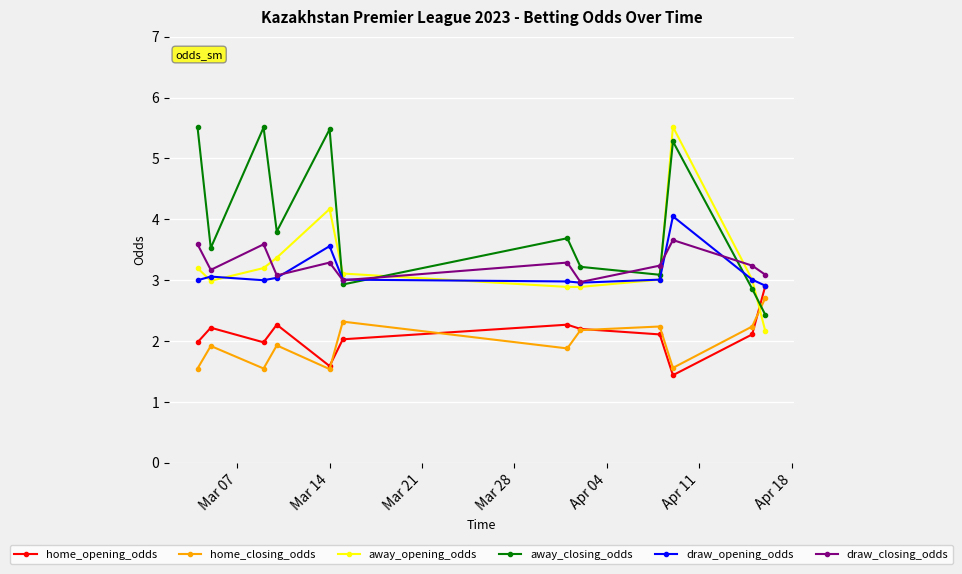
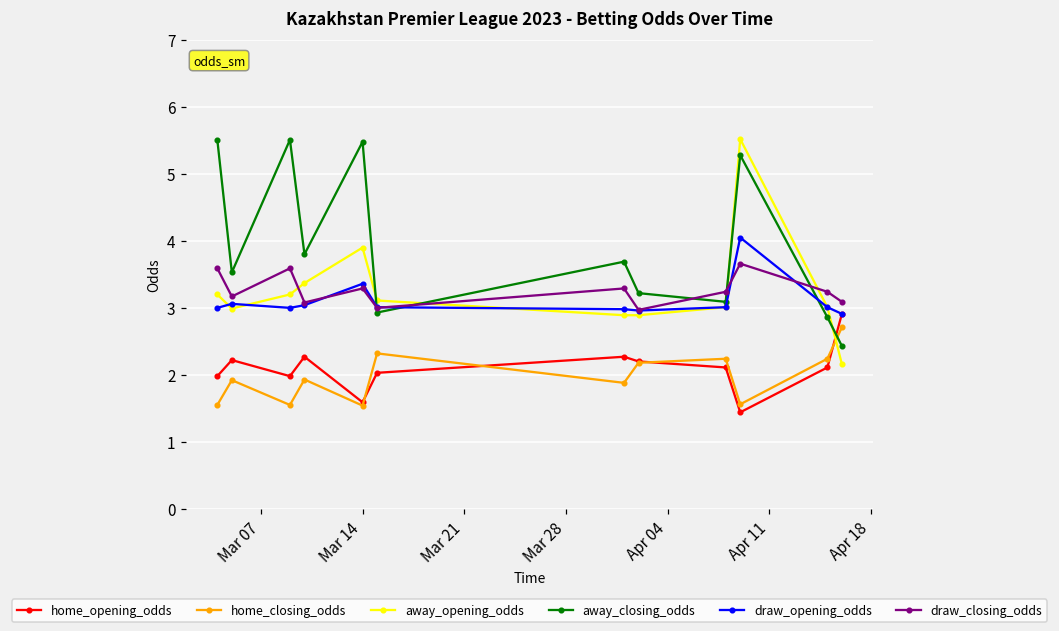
away_opening_odds, Mar 14: 4.2 -> 3.9
draw_opening_odds, Mar 14: 3.6 -> 3.4
